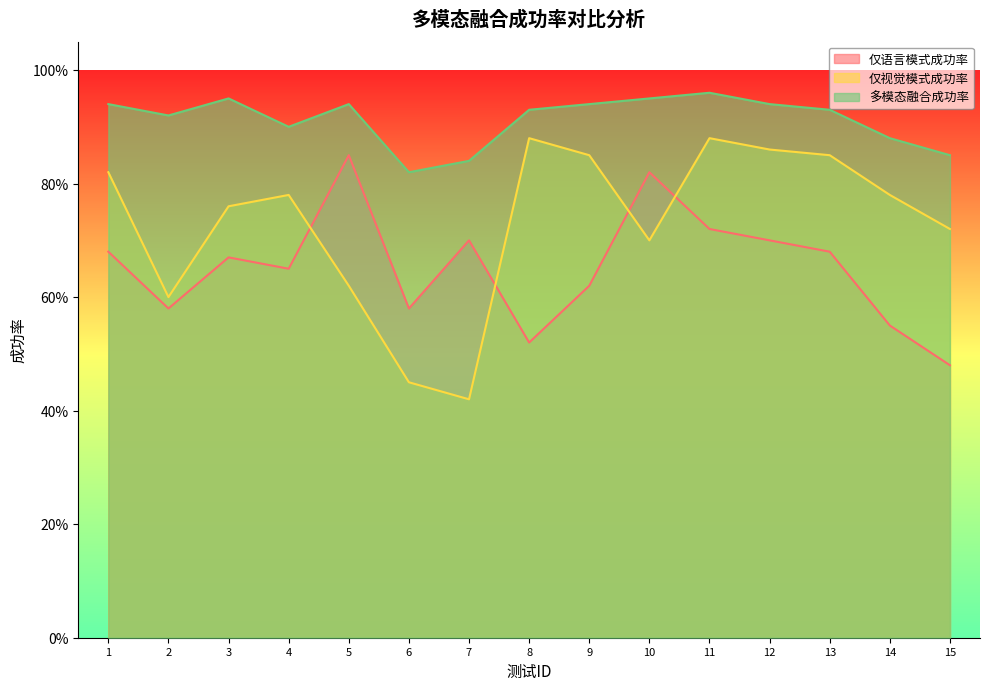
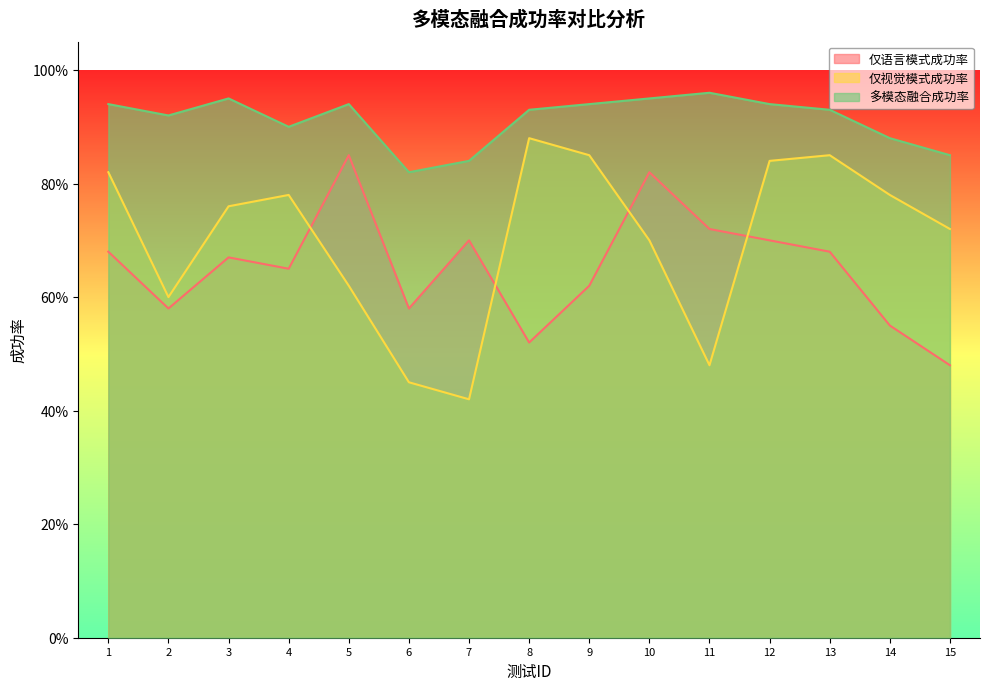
仅视觉模式成功率, 11: 88% -> 48%
仅视觉模式成功率, 12: 86% -> 84%
